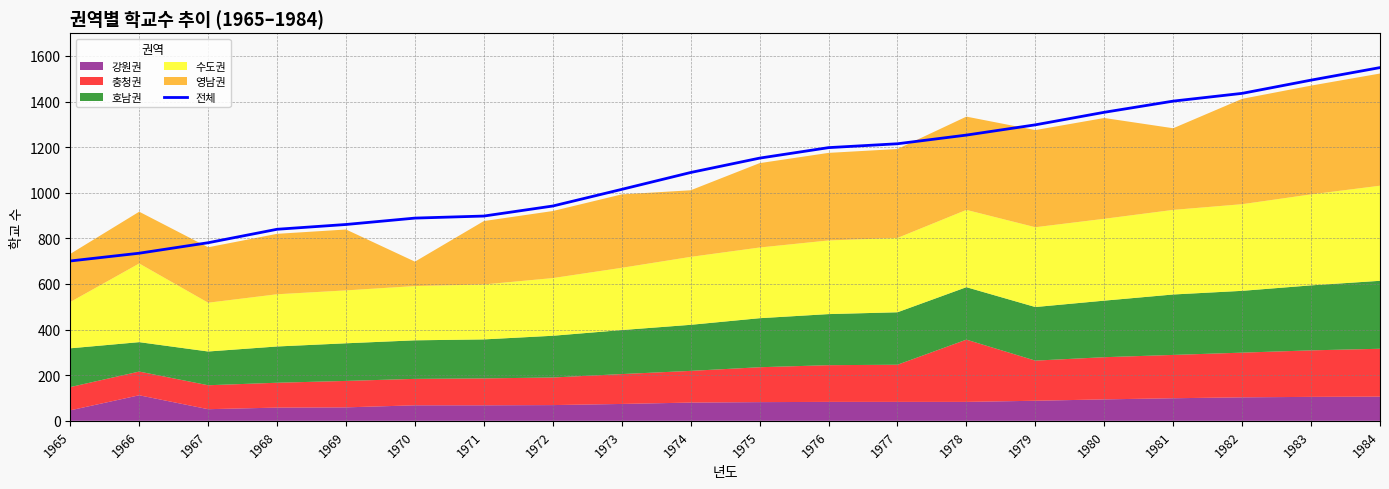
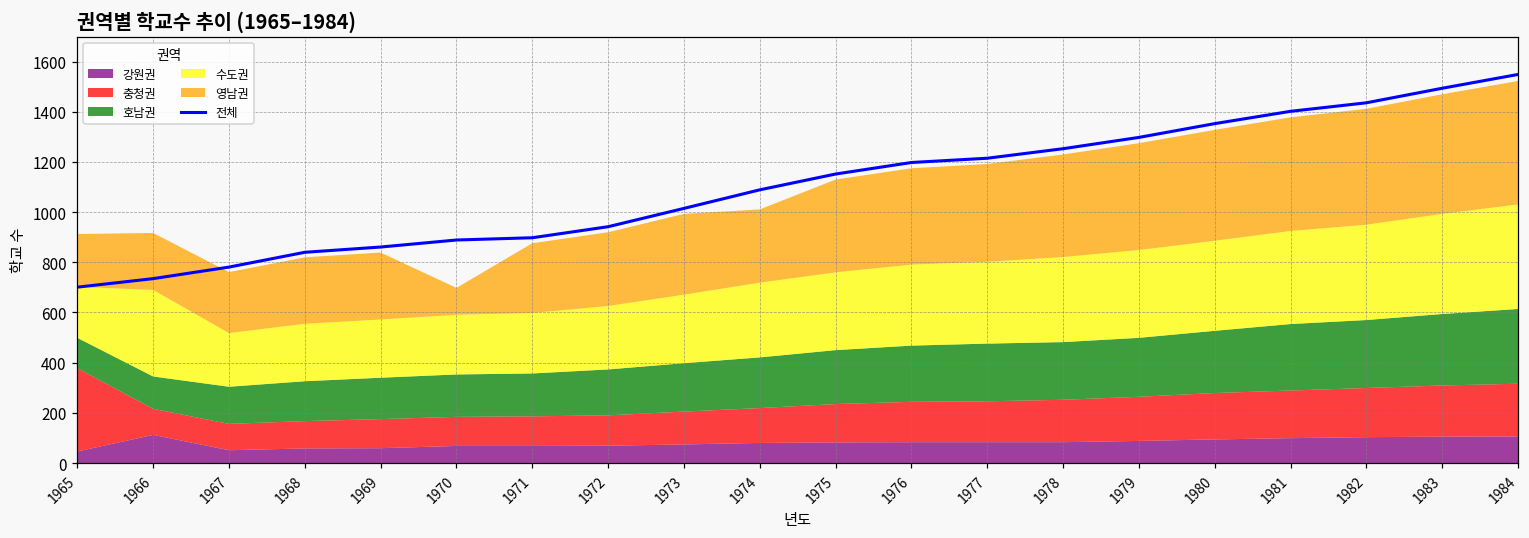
충청권, 1965: 100 -> 330
호남권, 1965: 170 -> 120
충청권, 1978: 270 -> 170
영남권, 1981: 360 -> 450
